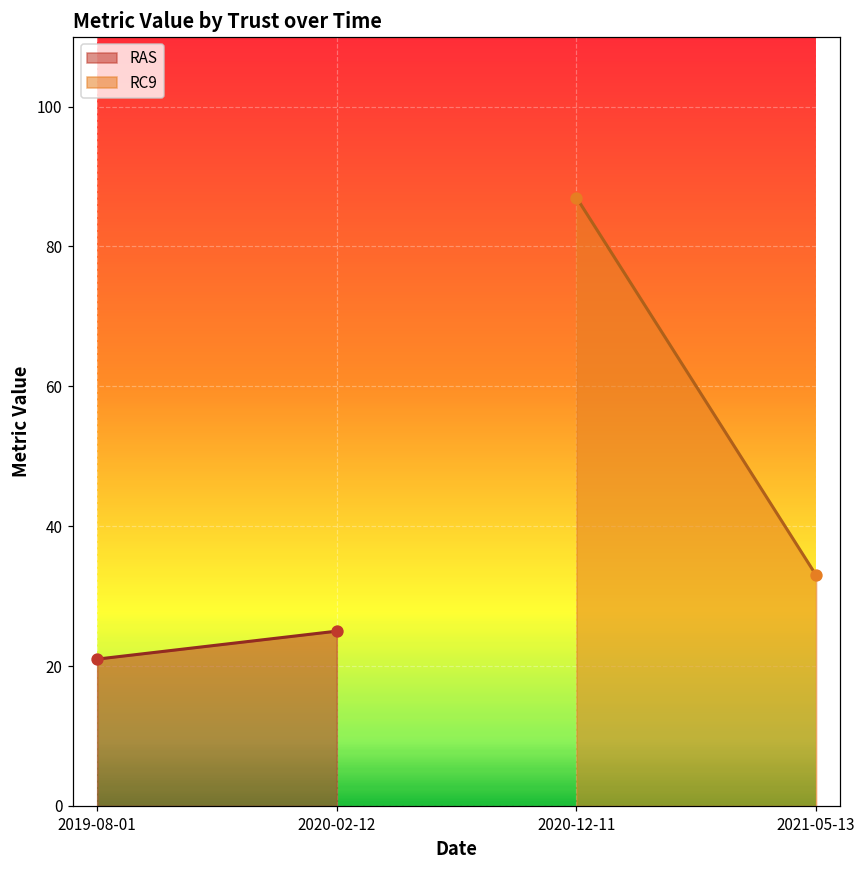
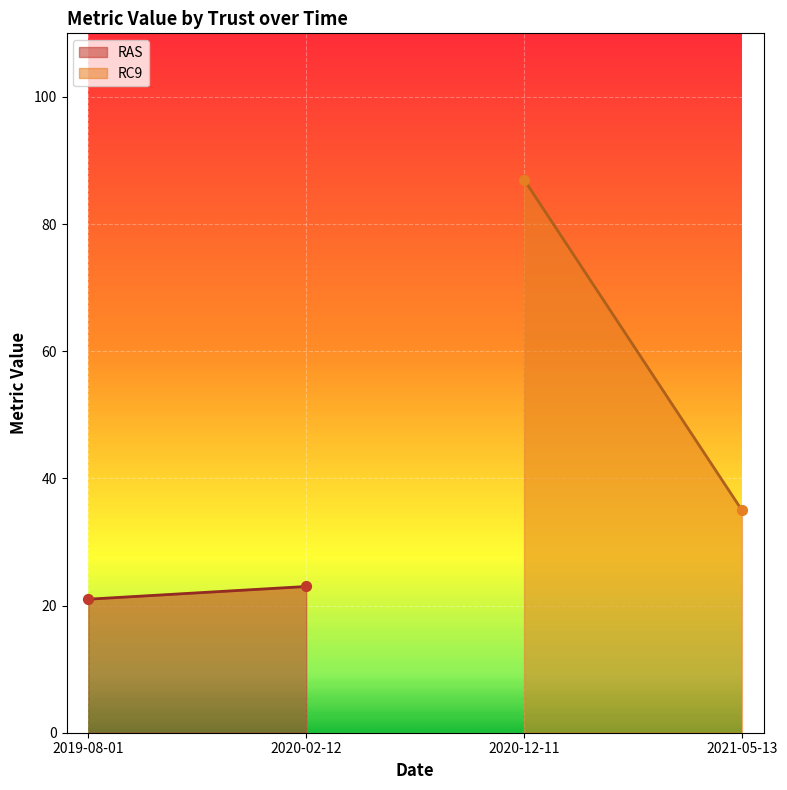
RAS, 2020-02-12: 25 -> 23
RC9, 2021-05-13: 33 -> 35
